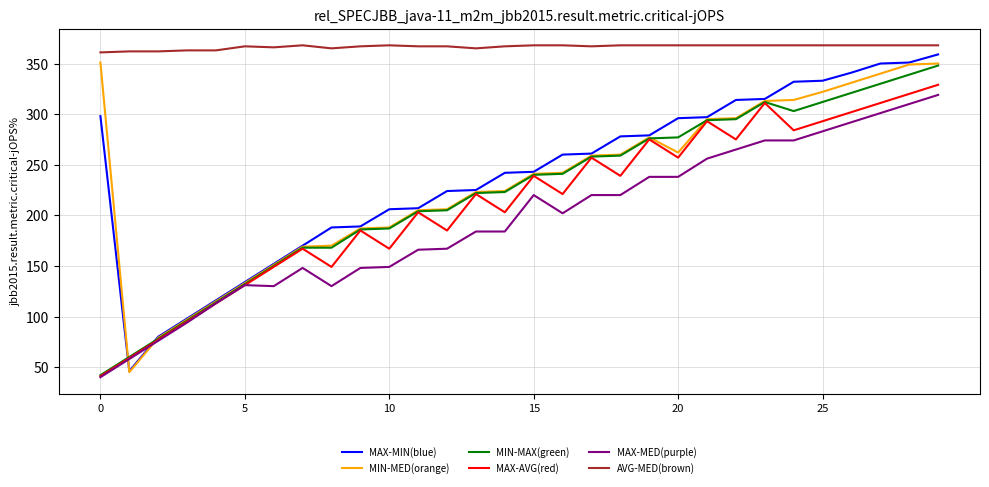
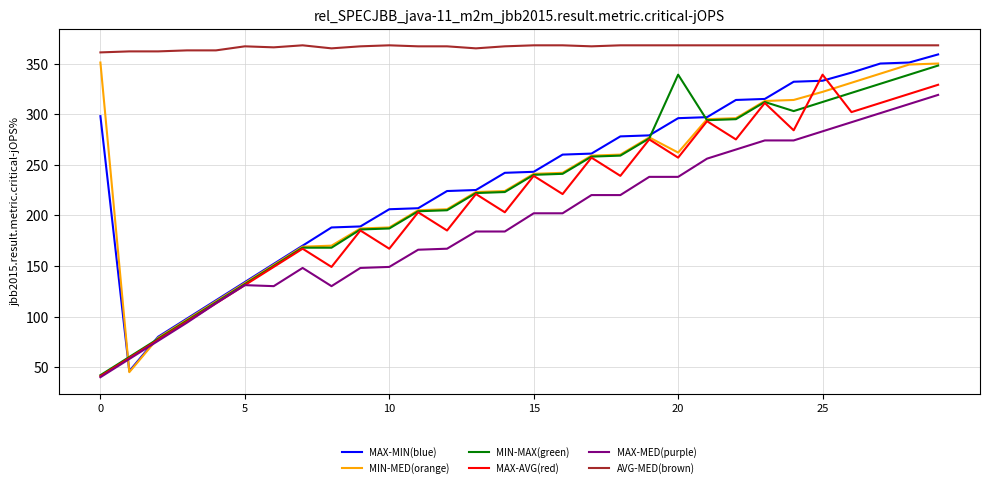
MAX-MED(purple), 15: 220 -> 202
MIN-MAX(green), 20: 277 -> 339
MAX-AVG(red), 25: 293 -> 339
